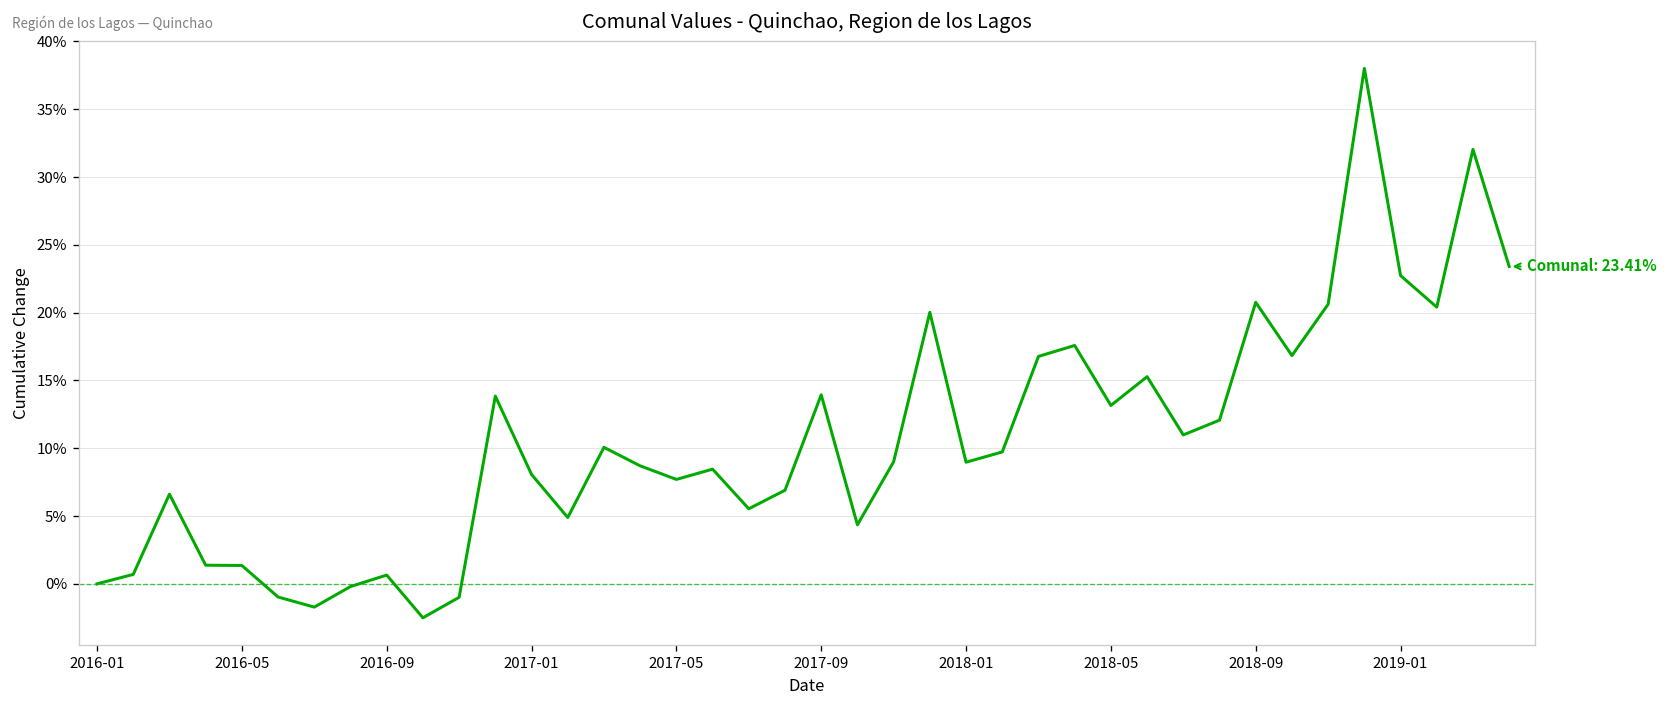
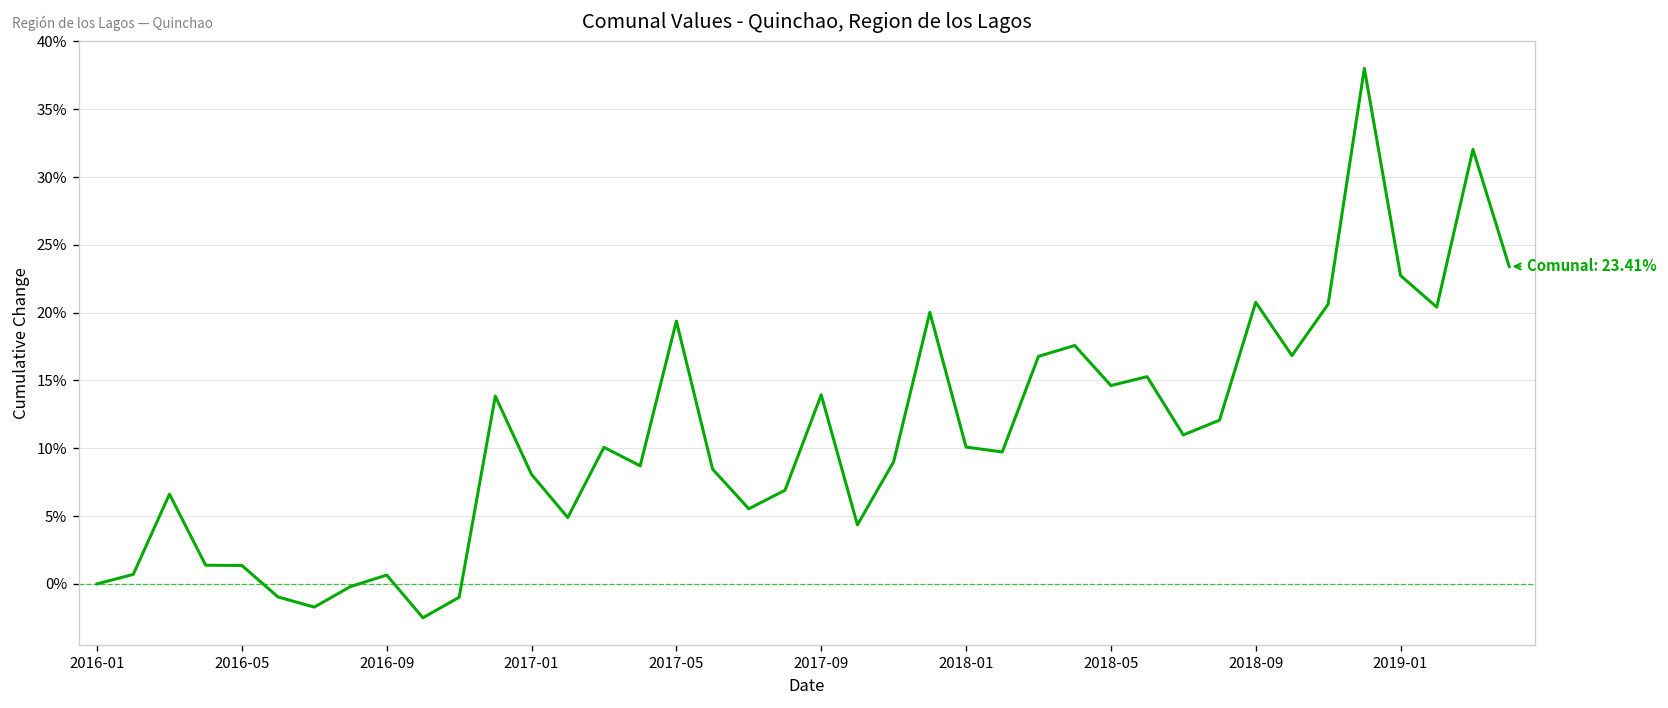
2017-05: 7.7% -> 19.4%
2018-01: 9.0% -> 10.1%
2018-05: 13.2% -> 14.6%
